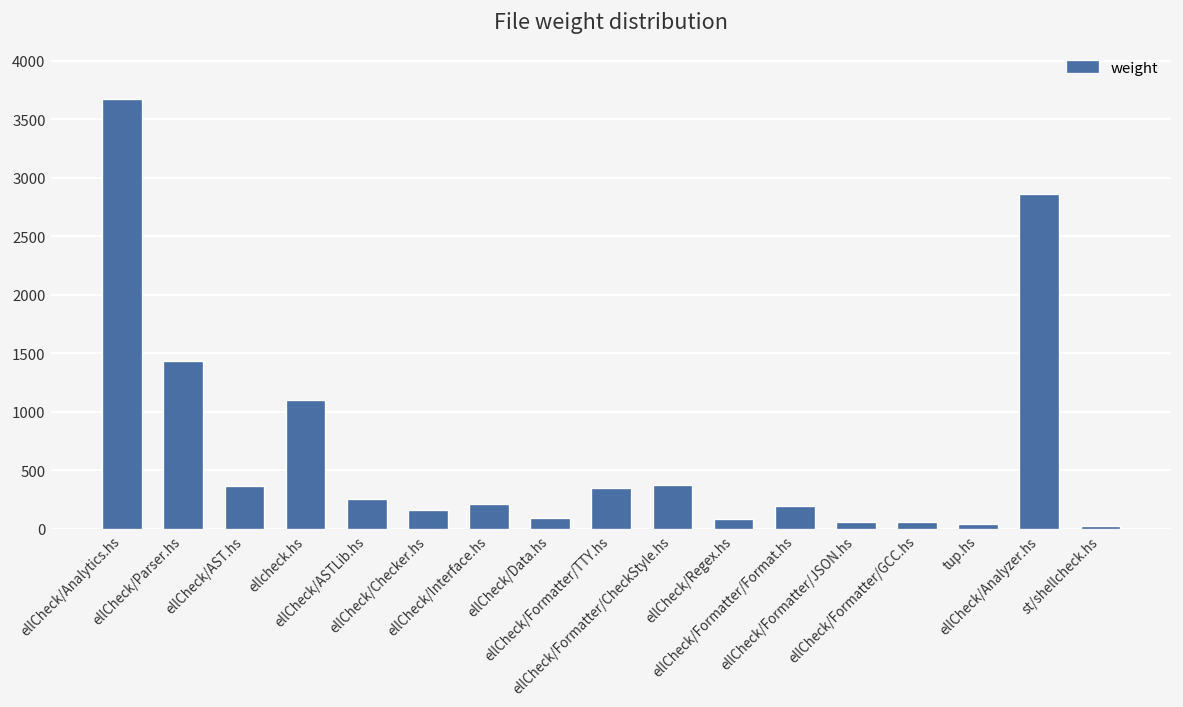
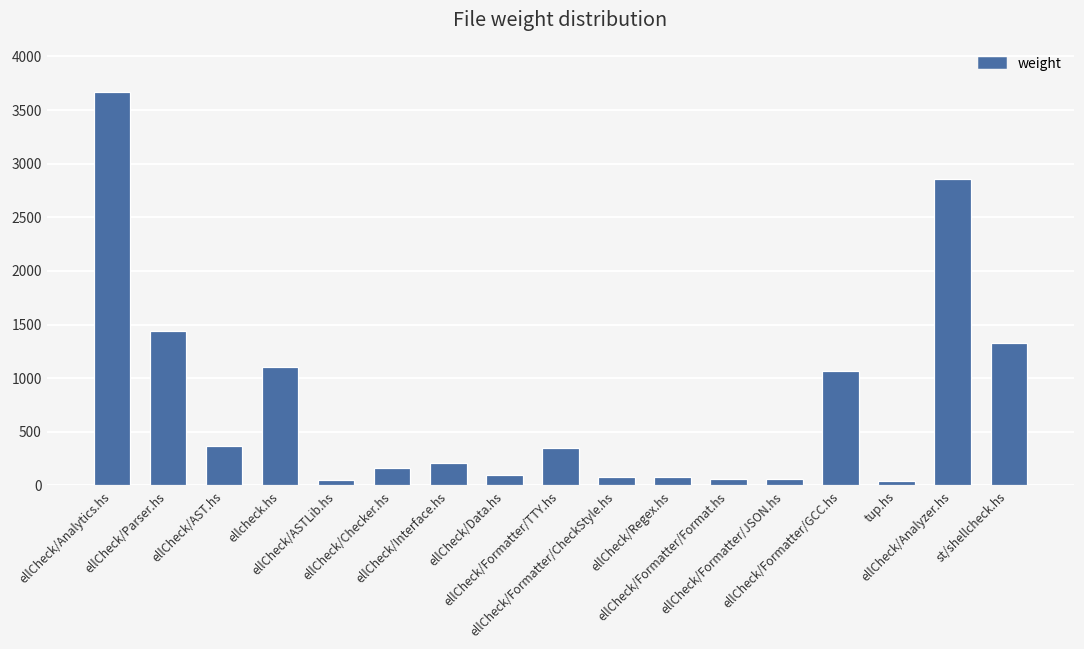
ellCheck/ASTLib.hs: 300 -> 100
ellCheck/Formatter/CheckStyle.hs: 400 -> 100
ellCheck/Formatter/Format.hs: 200 -> 100
ellCheck/Formatter/GCC.hs: 100 -> 1100
st/shellcheck.hs: 0 -> 1300
